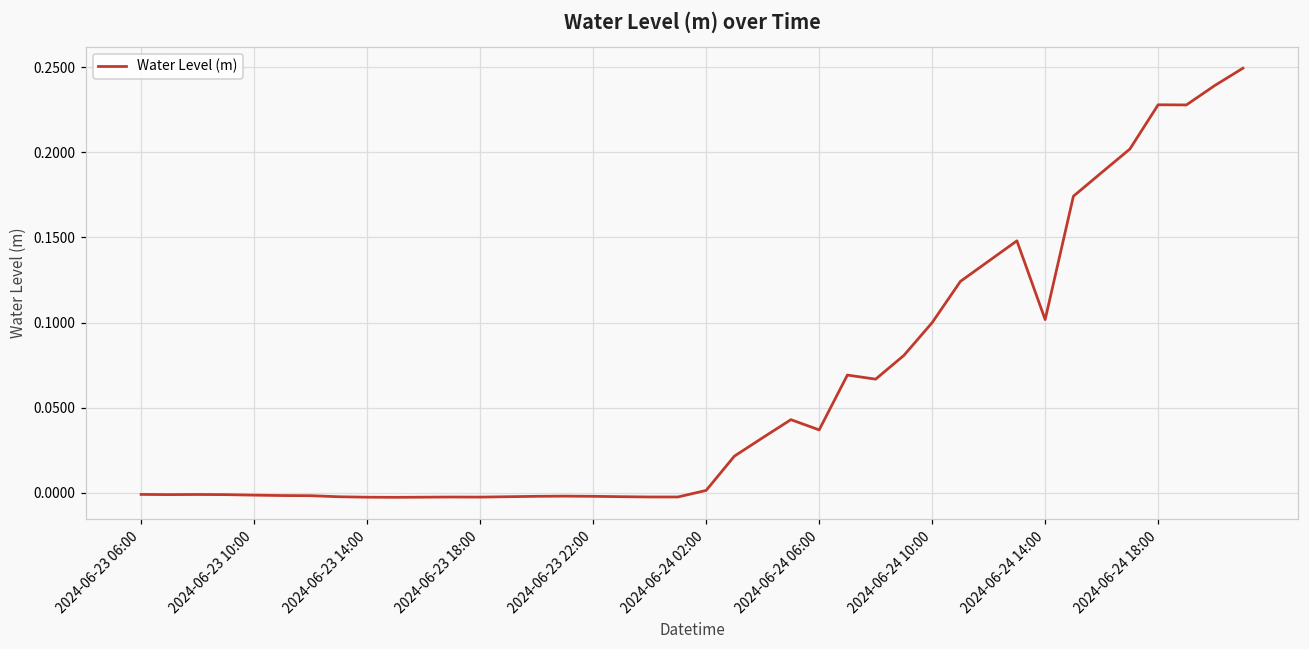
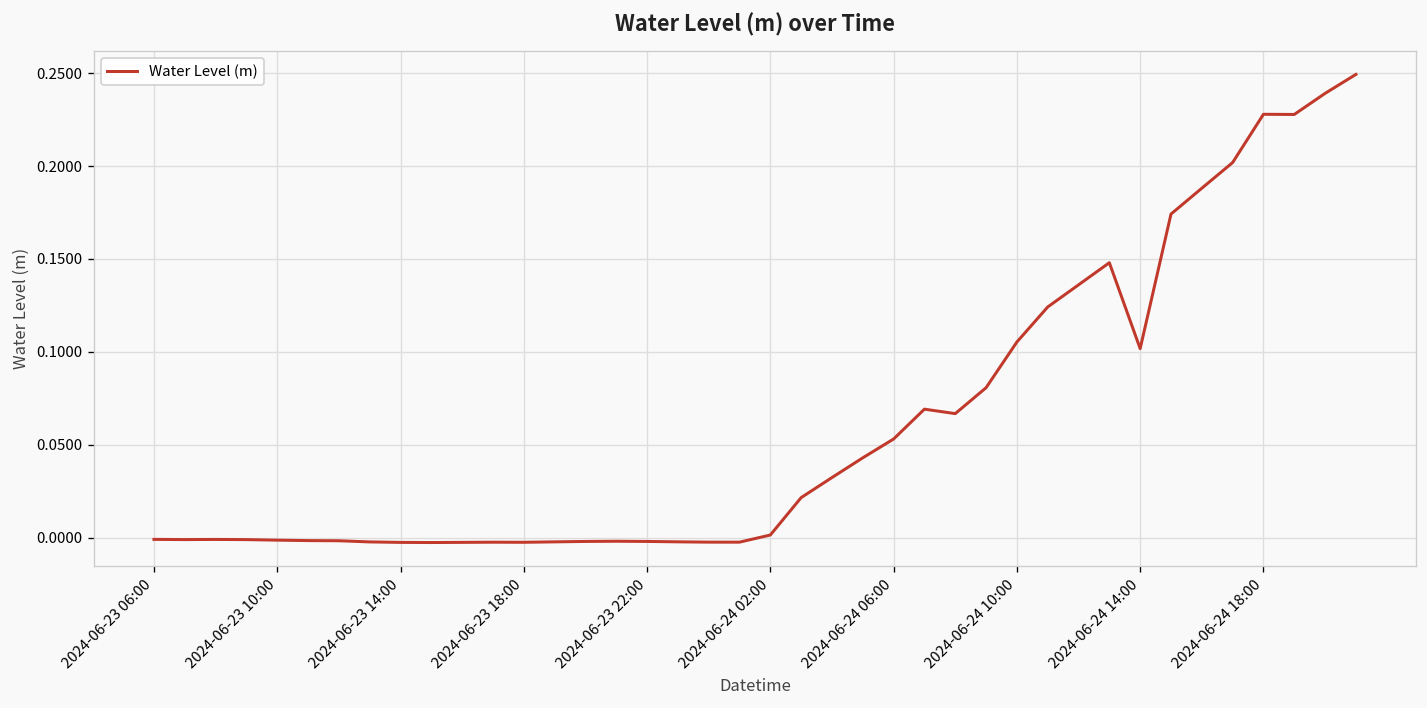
2024-06-24 06:00: 0.037 -> 0.053
2024-06-24 10:00: 0.100 -> 0.105
